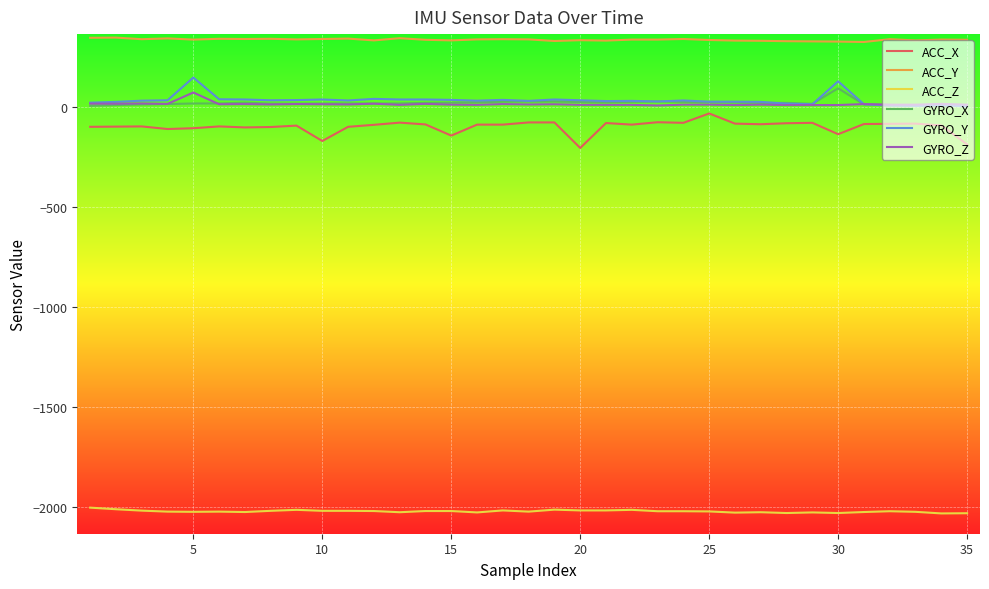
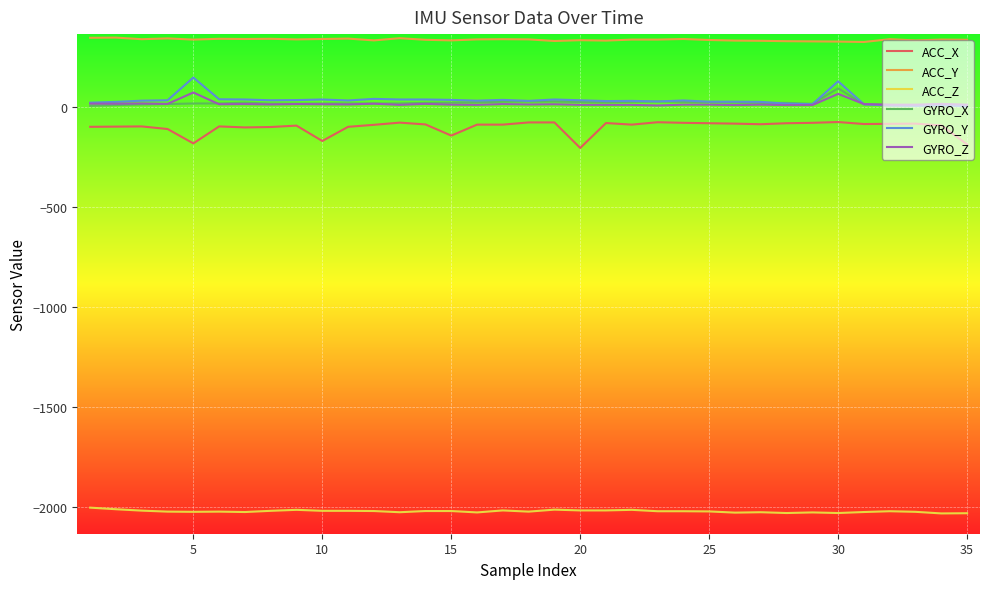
ACC_X, 5: -100 -> -180
ACC_X, 25: -30 -> -80
ACC_X, 30: -130 -> -70
GYRO_Z, 30: 10 -> 70
